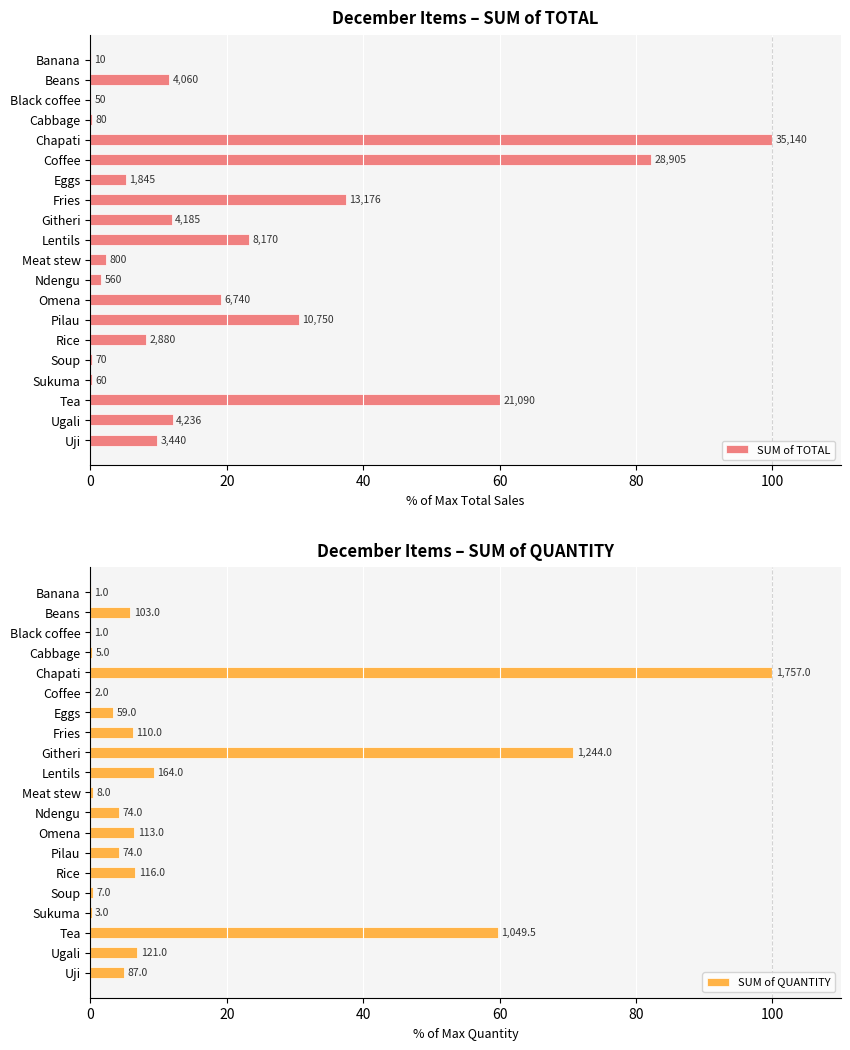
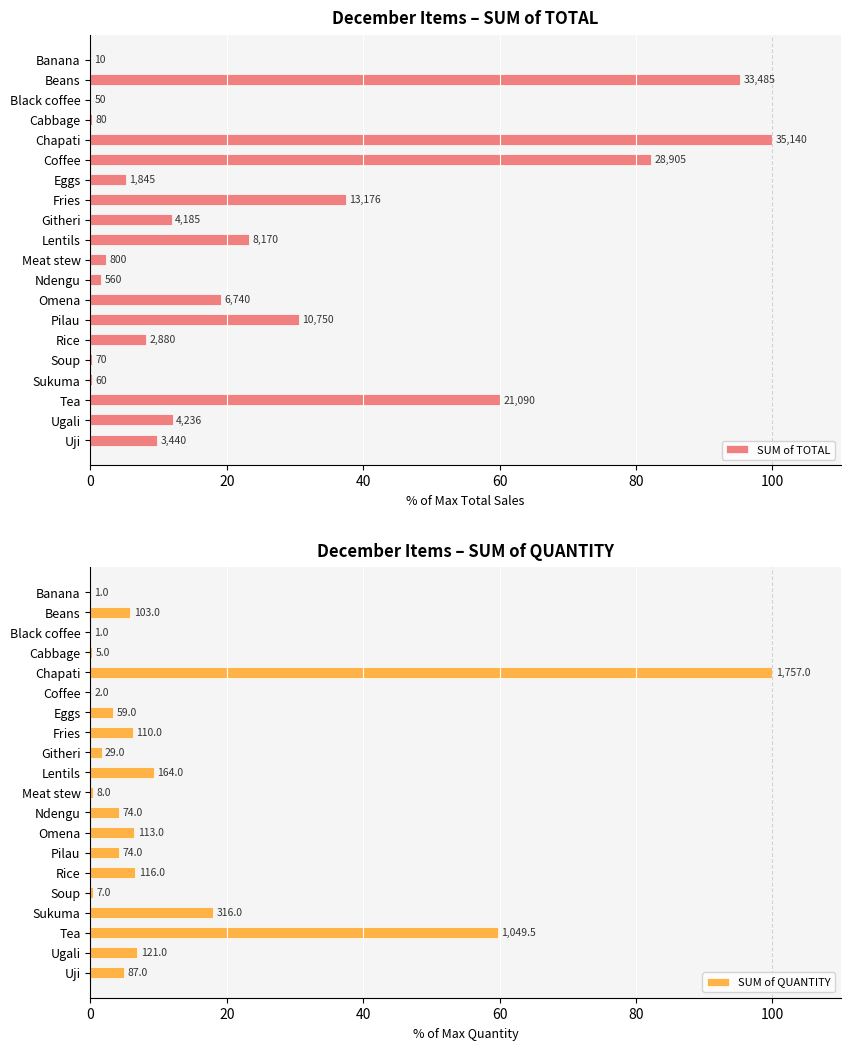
December Items – SUM of TOTAL, Beans: 4,060 -> 33,485
December Items – SUM of QUANTITY, Githeri: 1,244.0 -> 29.0
December Items – SUM of QUANTITY, Sukuma: 3.0 -> 316.0
